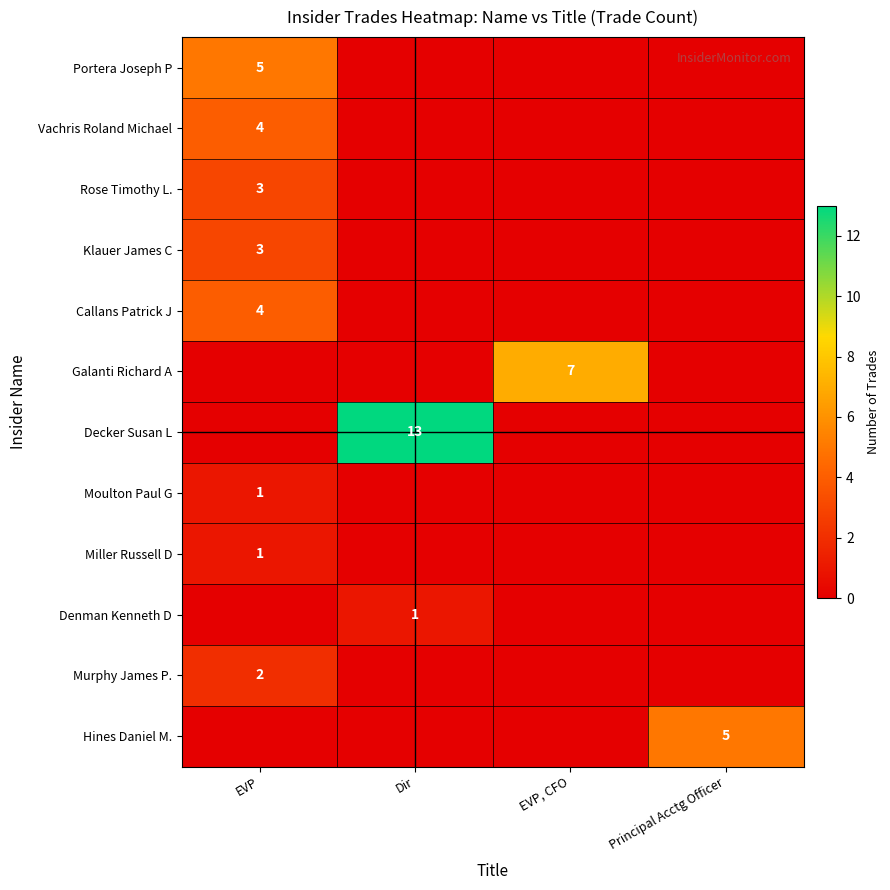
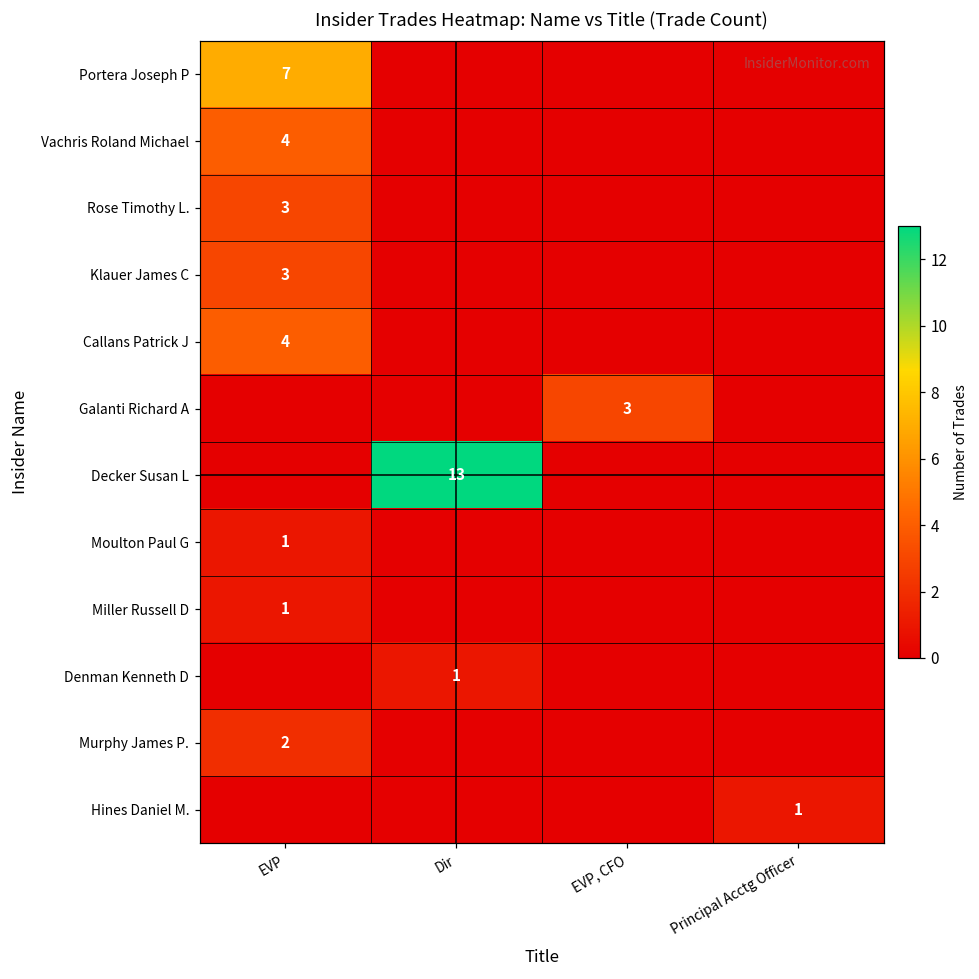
Portera Joseph P, EVP: 5 -> 7
Galanti Richard A, EVP, CFO: 7 -> 3
Hines Daniel M., Principal Acctg Officer: 5 -> 1
